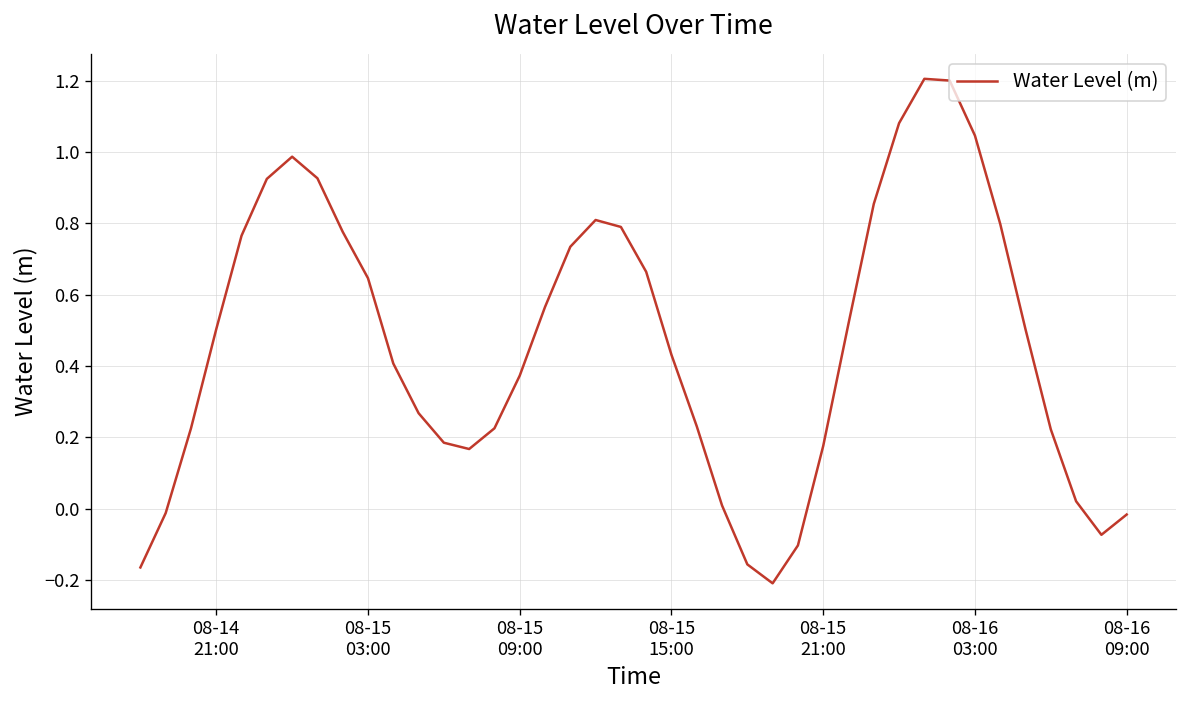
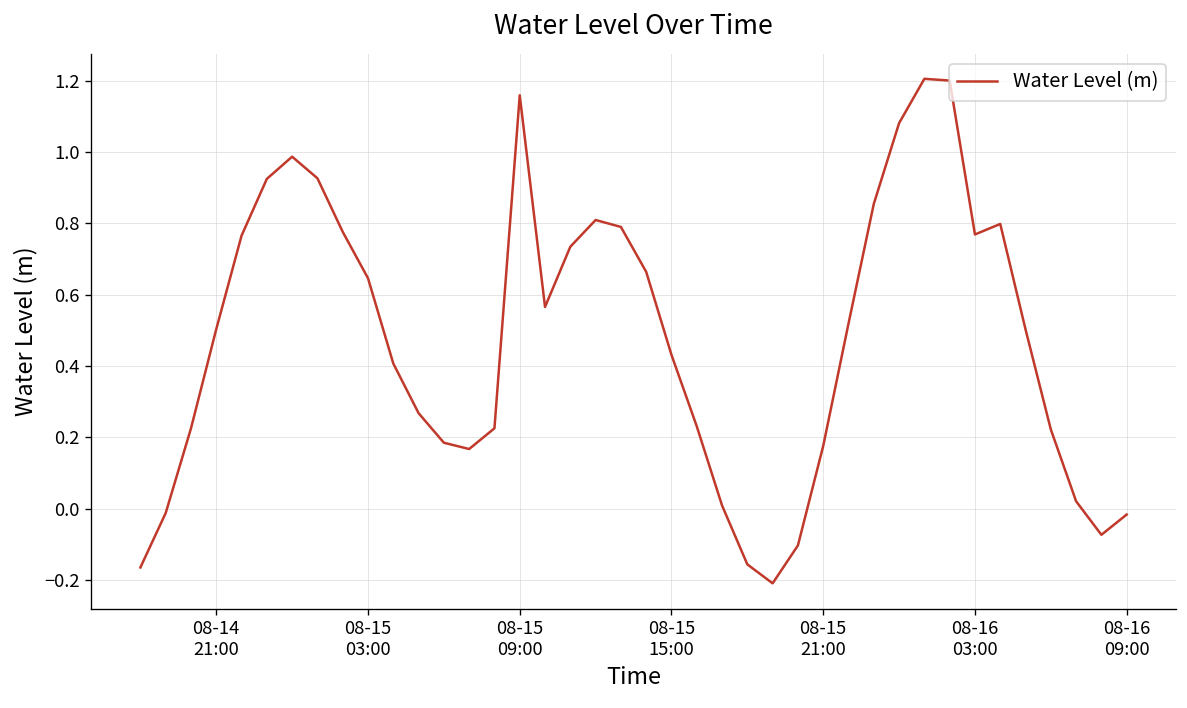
08-15 09:00: 0.37 -> 1.16
08-16 03:00: 1.05 -> 0.77
